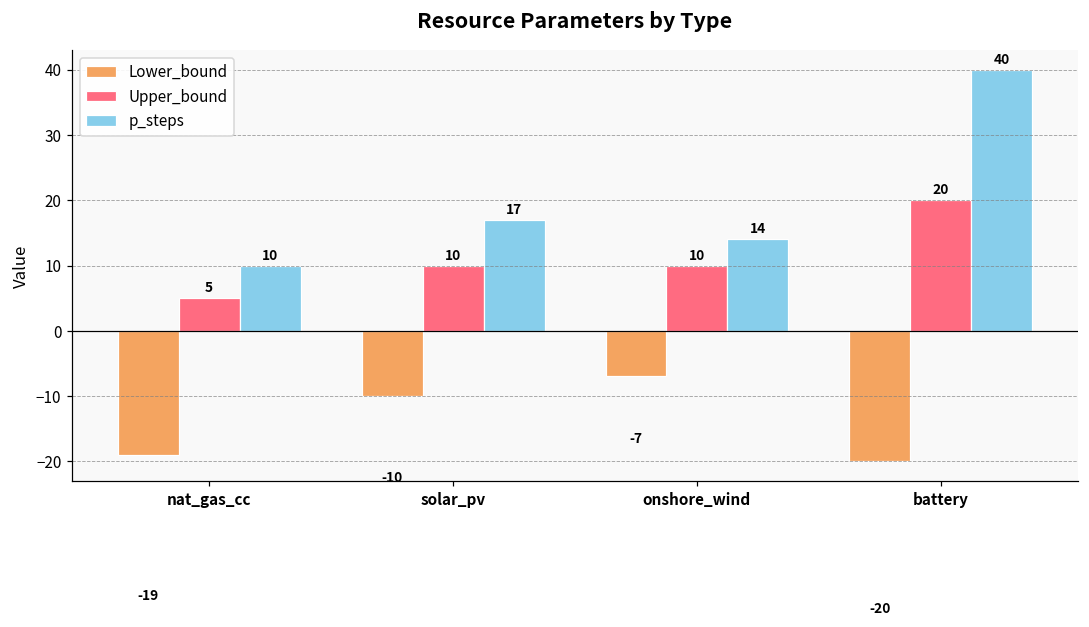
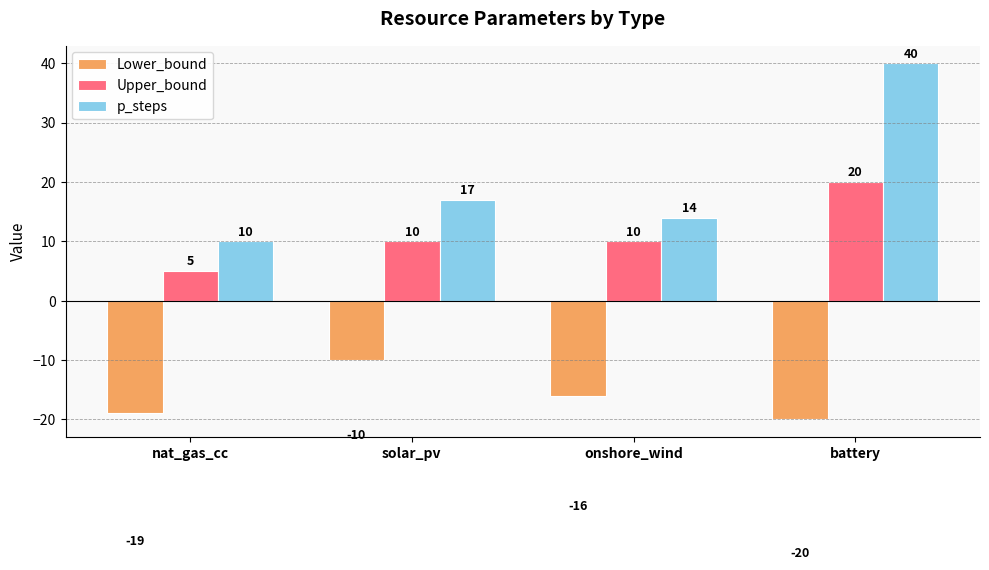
Lower_bound, onshore_wind: -7 -> -16
